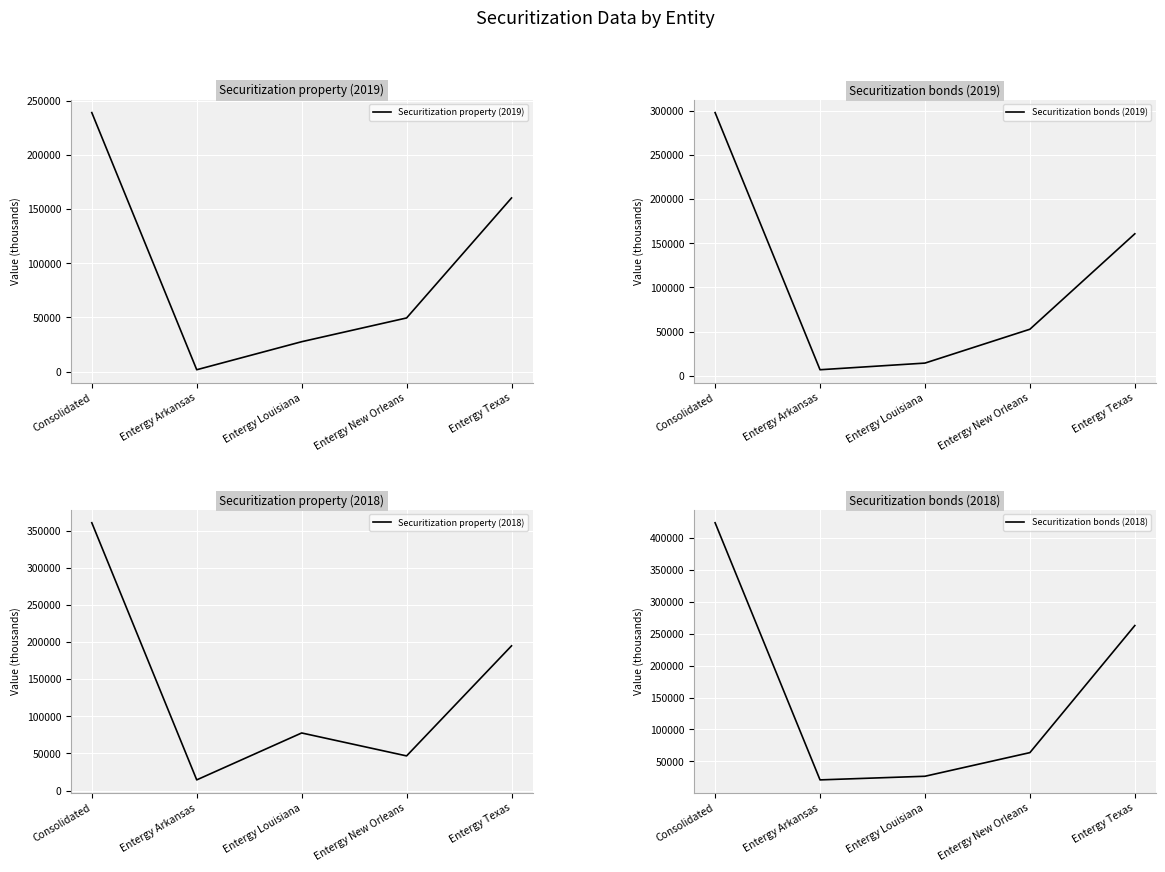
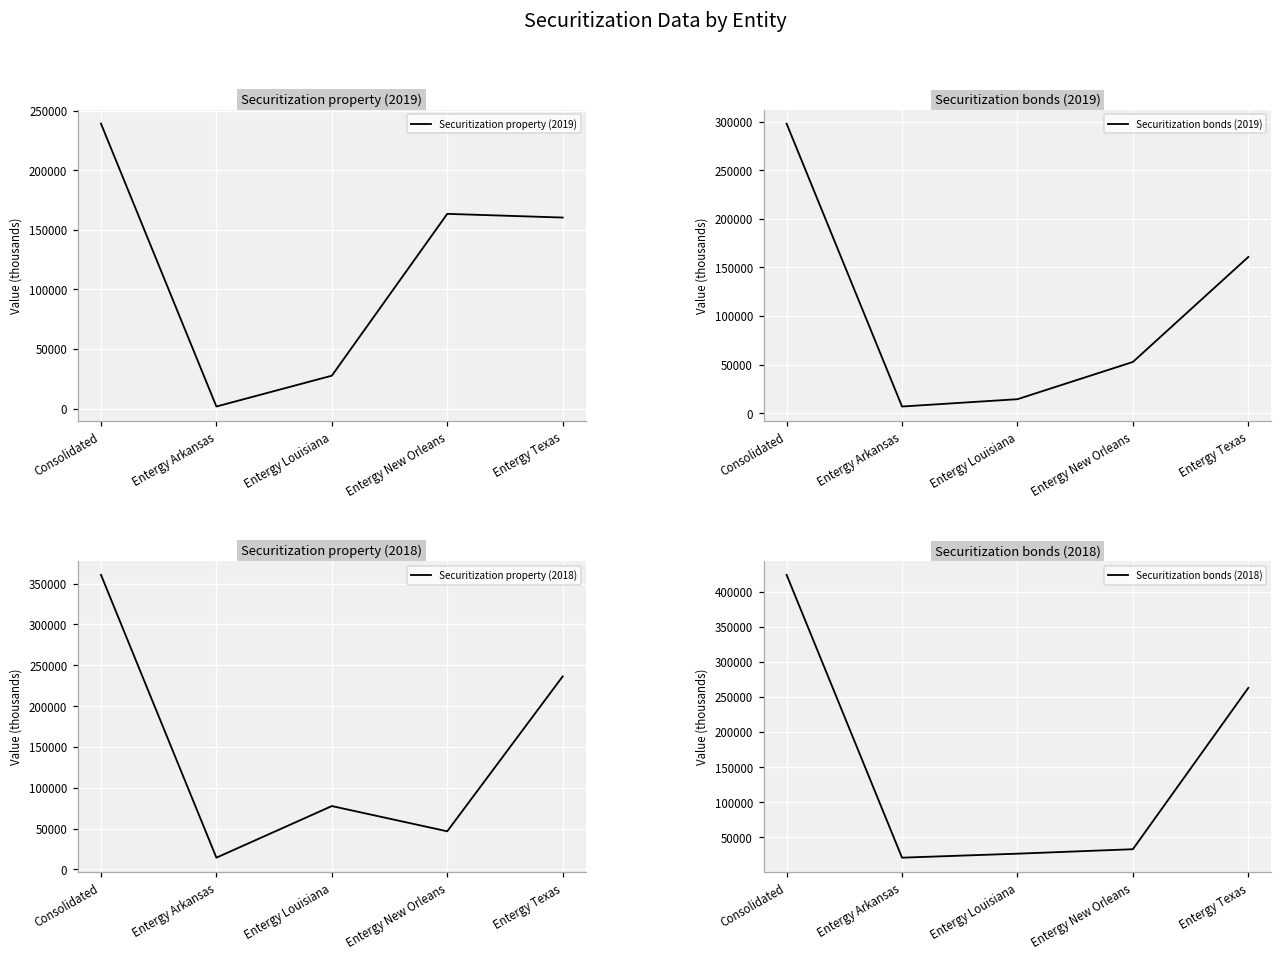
Securitization property (2019), Entergy New Orleans: 50000 -> 163000
Securitization property (2018), Entergy Texas: 190000 -> 240000
Securitization bonds (2018), Entergy New Orleans: 60000 -> 30000
